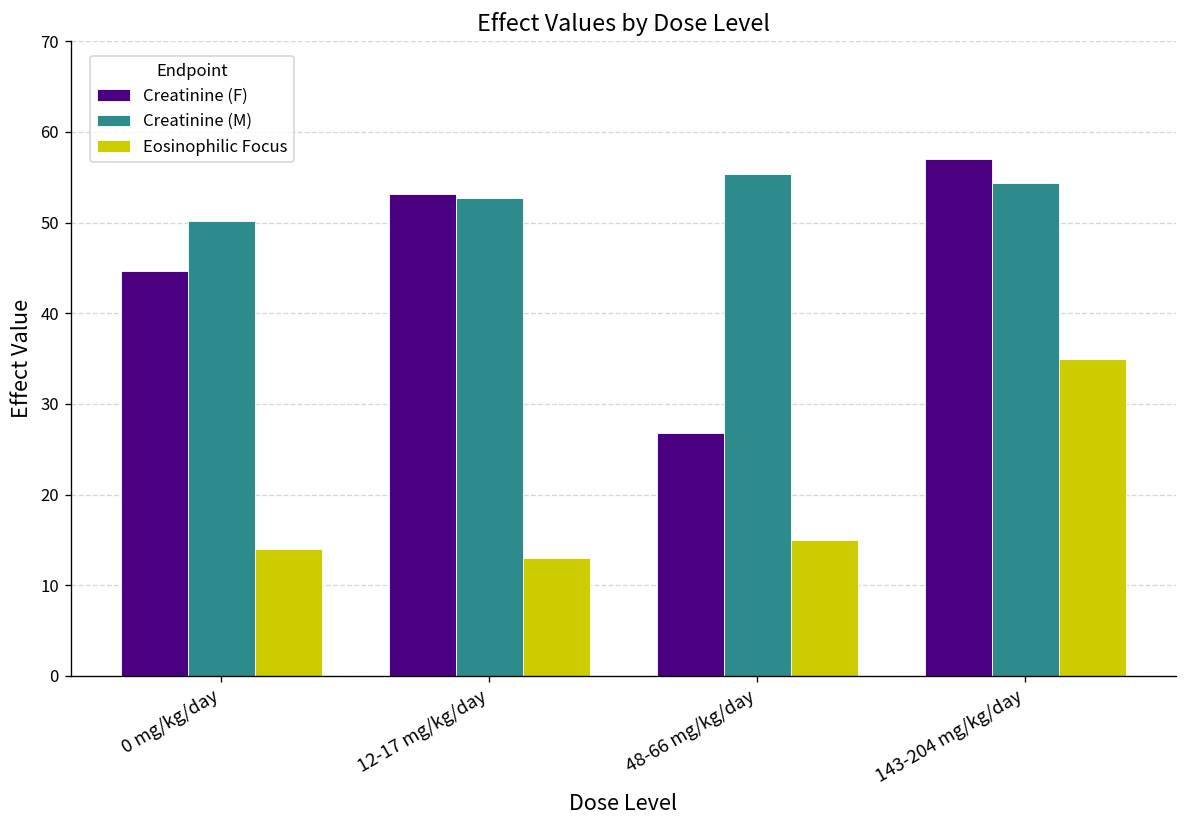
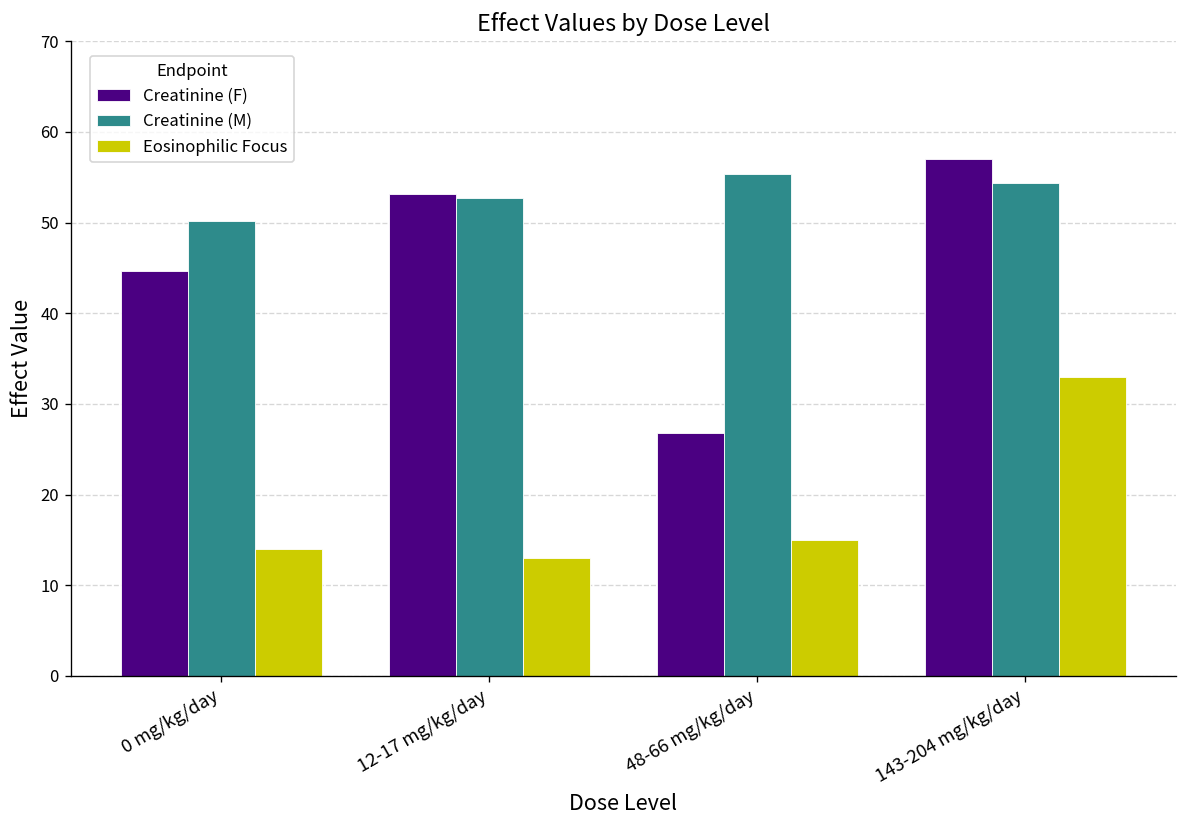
Eosinophilic Focus, 143-204 mg/kg/day: 35 -> 33
